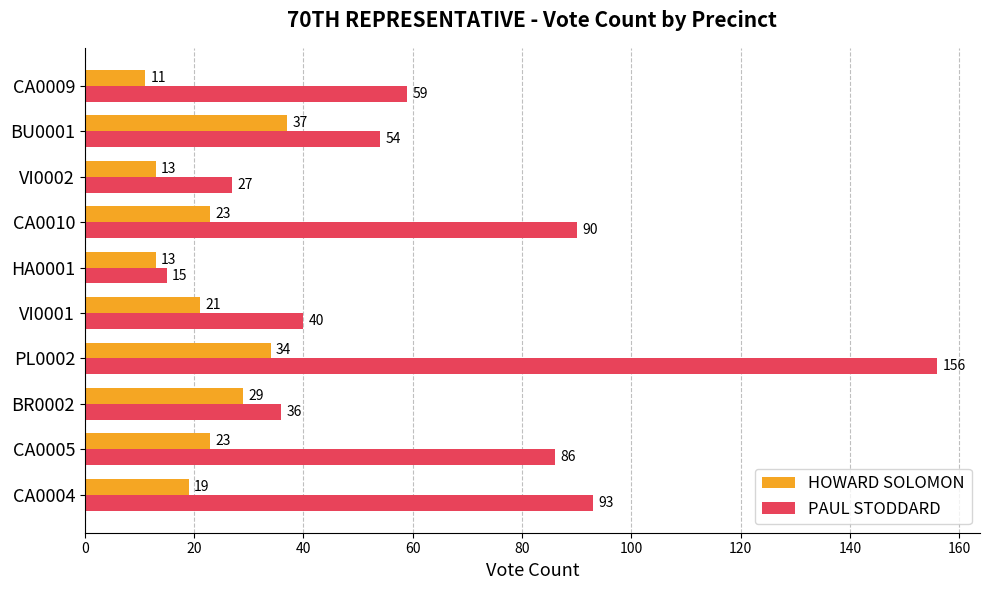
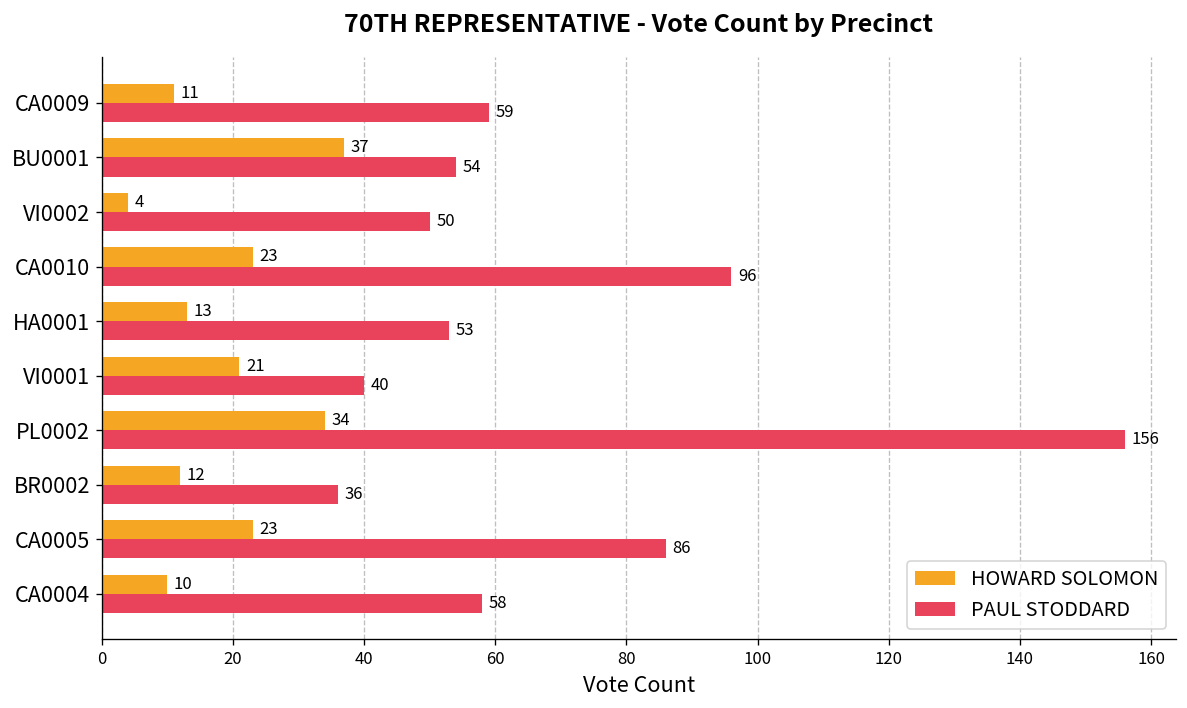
HOWARD SOLOMON, VI0002: 13 -> 4
PAUL STODDARD, VI0002: 27 -> 50
PAUL STODDARD, CA0010: 90 -> 96
PAUL STODDARD, HA0001: 15 -> 53
HOWARD SOLOMON, BR0002: 29 -> 12
HOWARD SOLOMON, CA0004: 19 -> 10
PAUL STODDARD, CA0004: 93 -> 58
